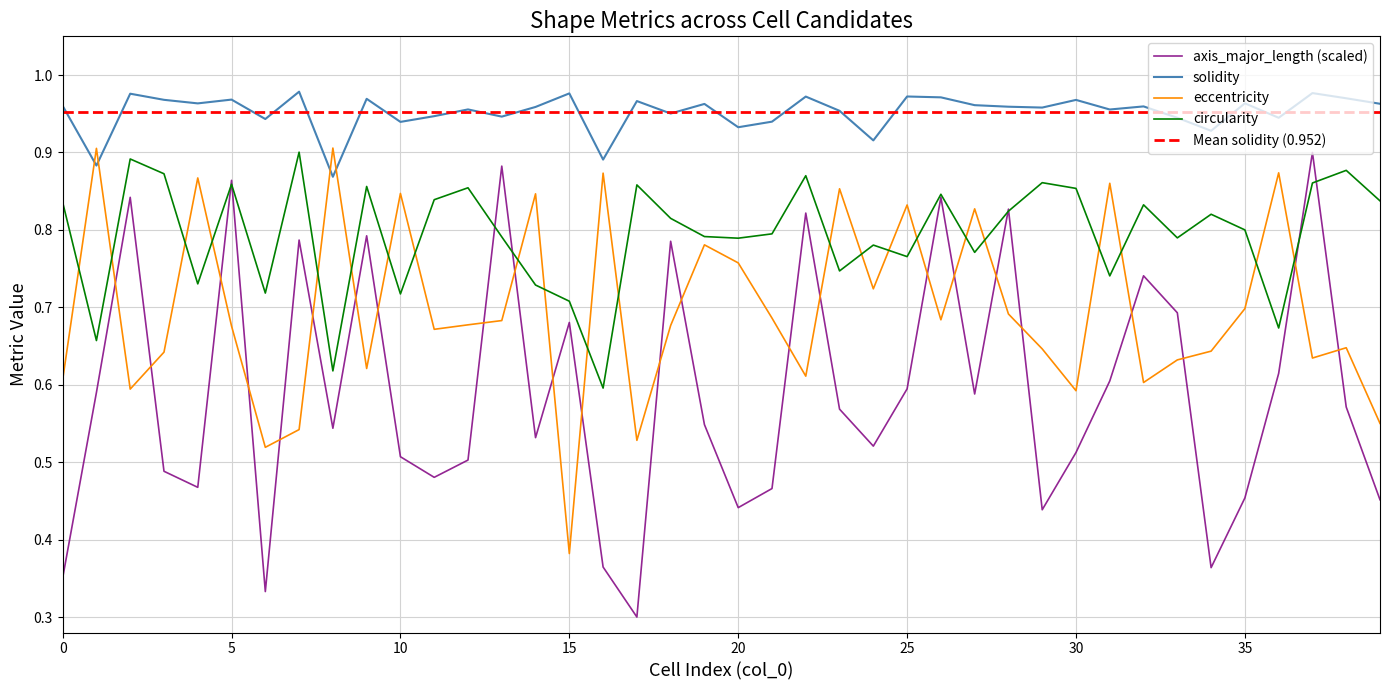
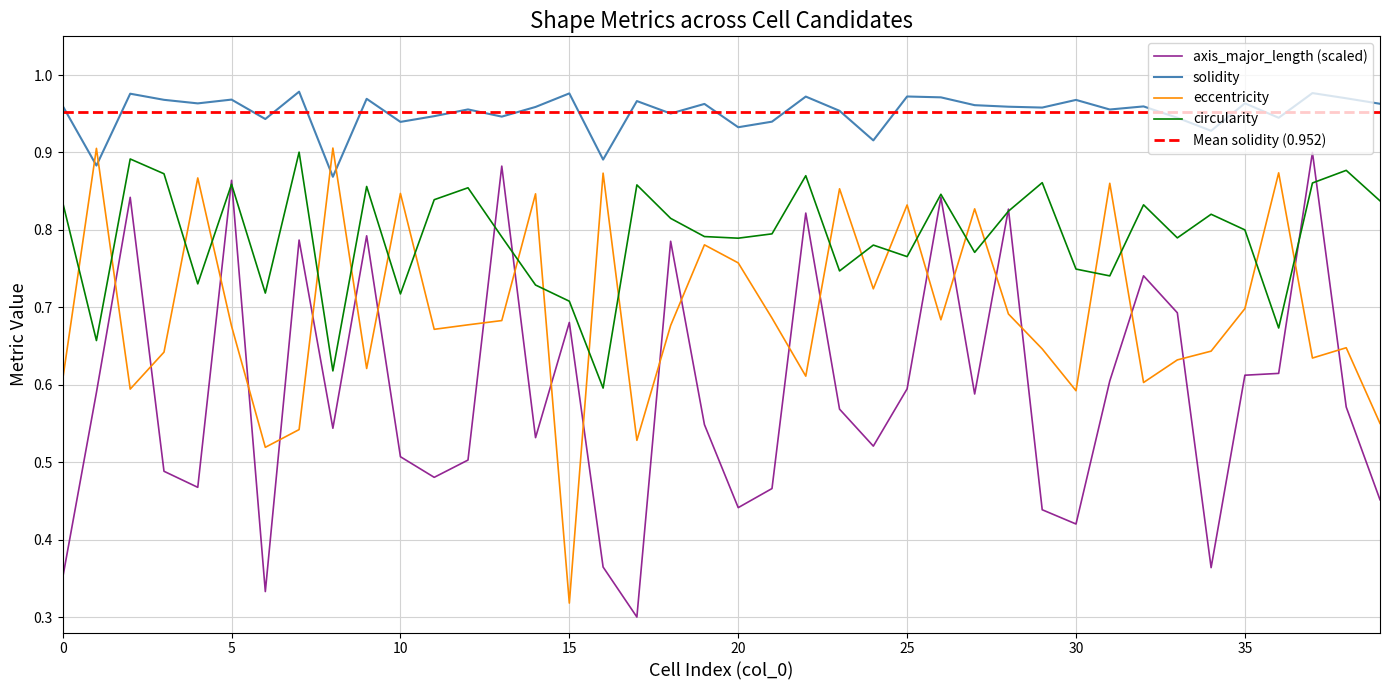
eccentricity, 15: 0.38 -> 0.32
axis_major_length (scaled), 30: 0.51 -> 0.42
circularity, 30: 0.85 -> 0.75
axis_major_length (scaled), 35: 0.45 -> 0.61
